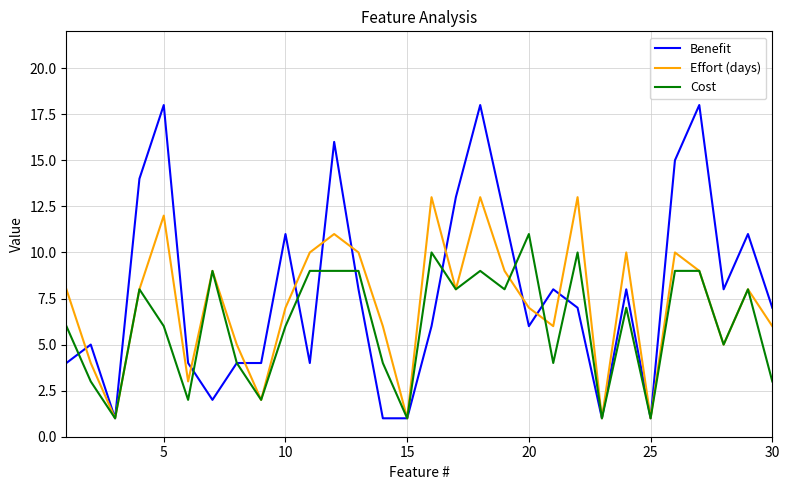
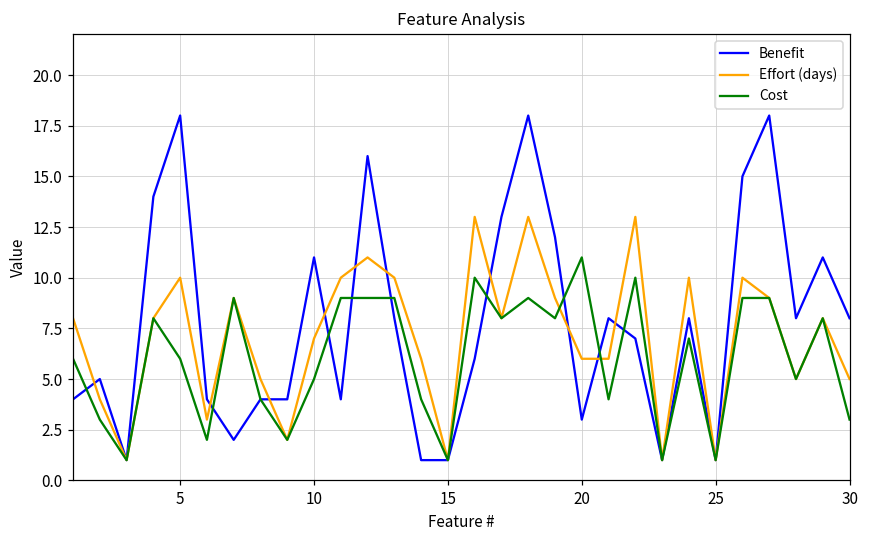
Effort (days), 5: 12 -> 10
Cost, 10: 6 -> 5
Benefit, 20: 6 -> 3
Effort (days), 20: 7 -> 6
Benefit, 30: 7 -> 8
Effort (days), 30: 6 -> 5
